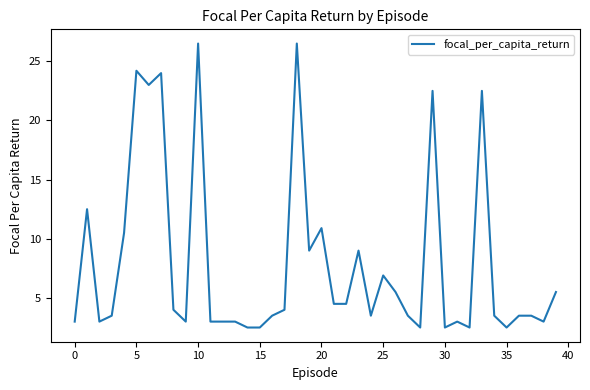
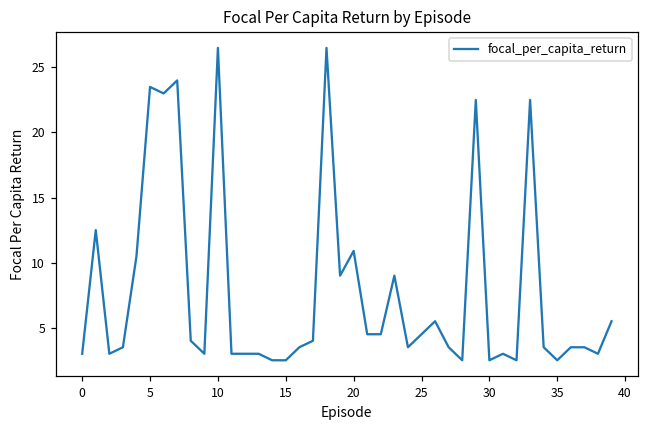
5: 24.2 -> 23.5
25: 6.9 -> 4.5
